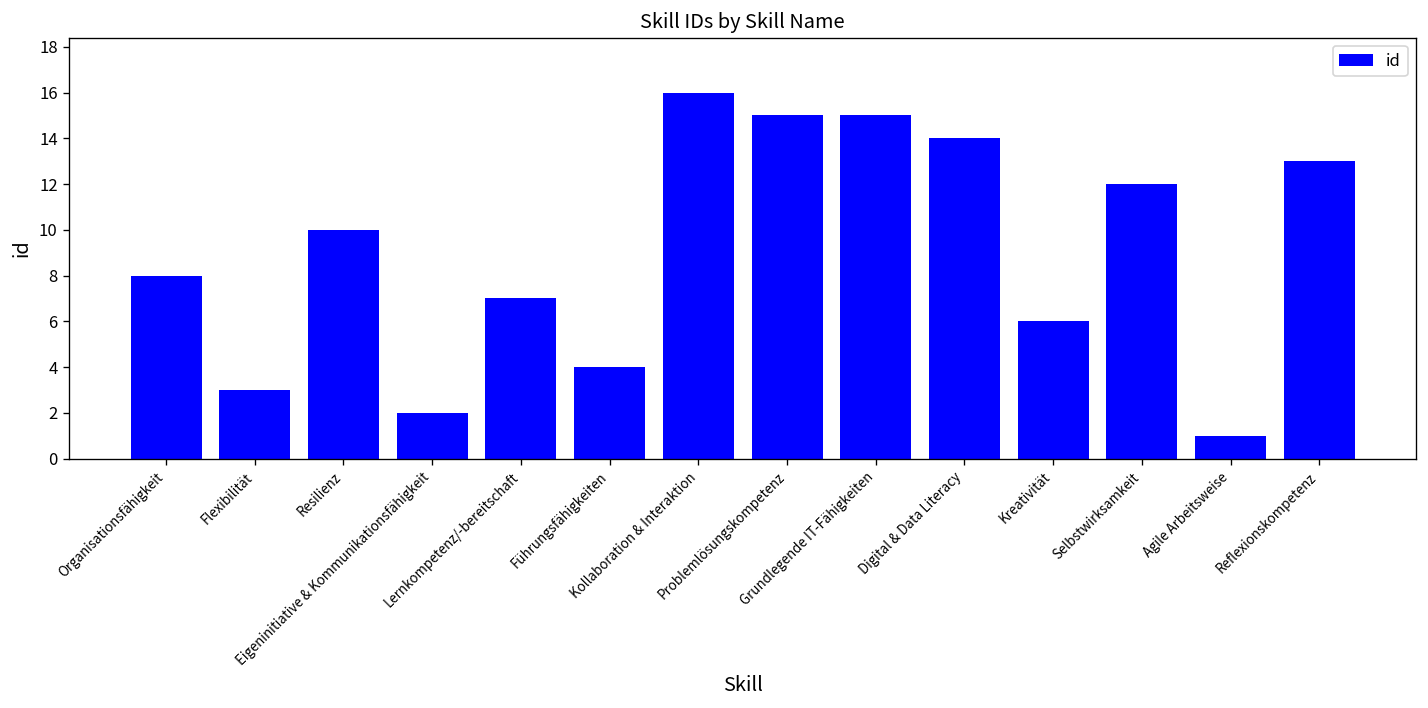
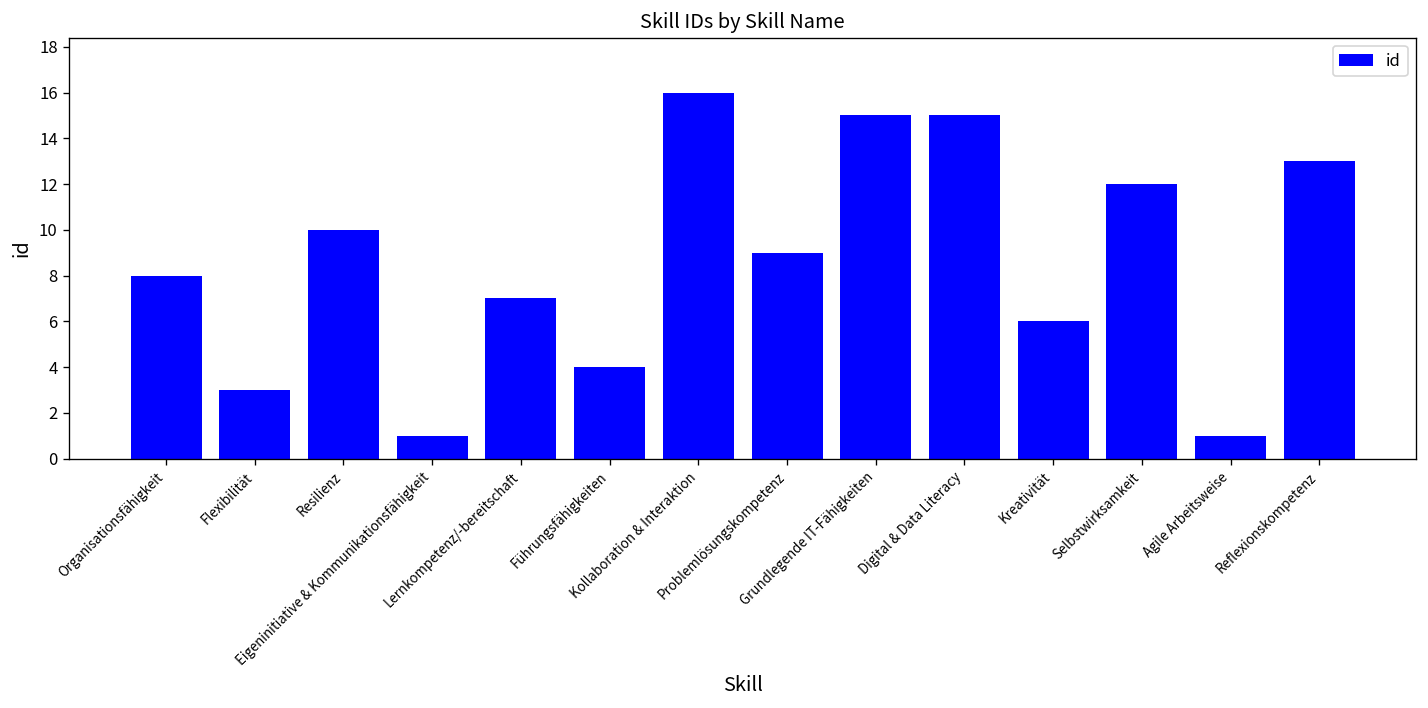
Eigeninitiative & Kommunikationsfähigkeit: 2 -> 1
Problemlösungskompetenz: 15 -> 9
Digital & Data Literacy: 14 -> 15
